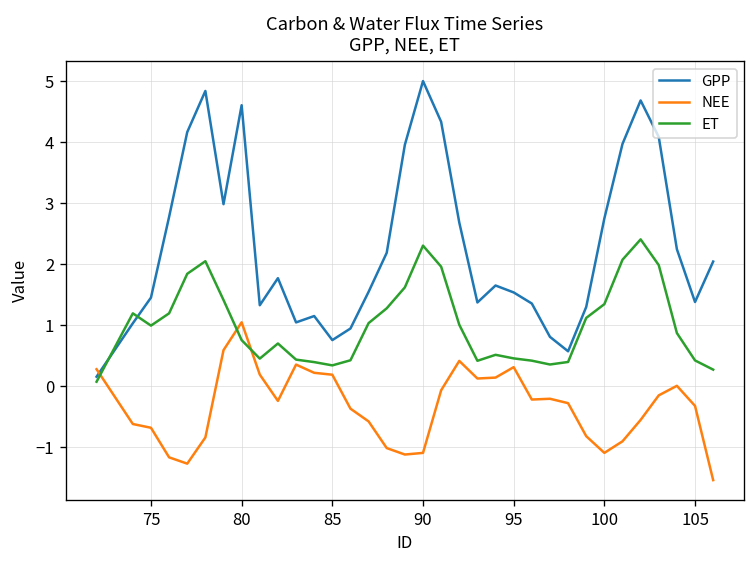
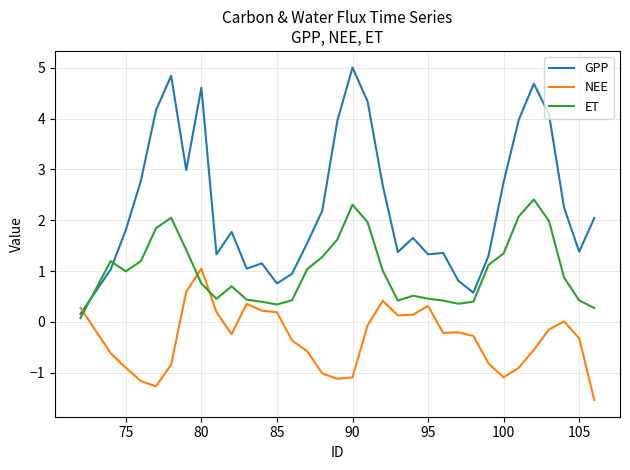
GPP, 75: 1.5 -> 1.8
NEE, 75: -0.7 -> -0.9
GPP, 95: 1.5 -> 1.3
